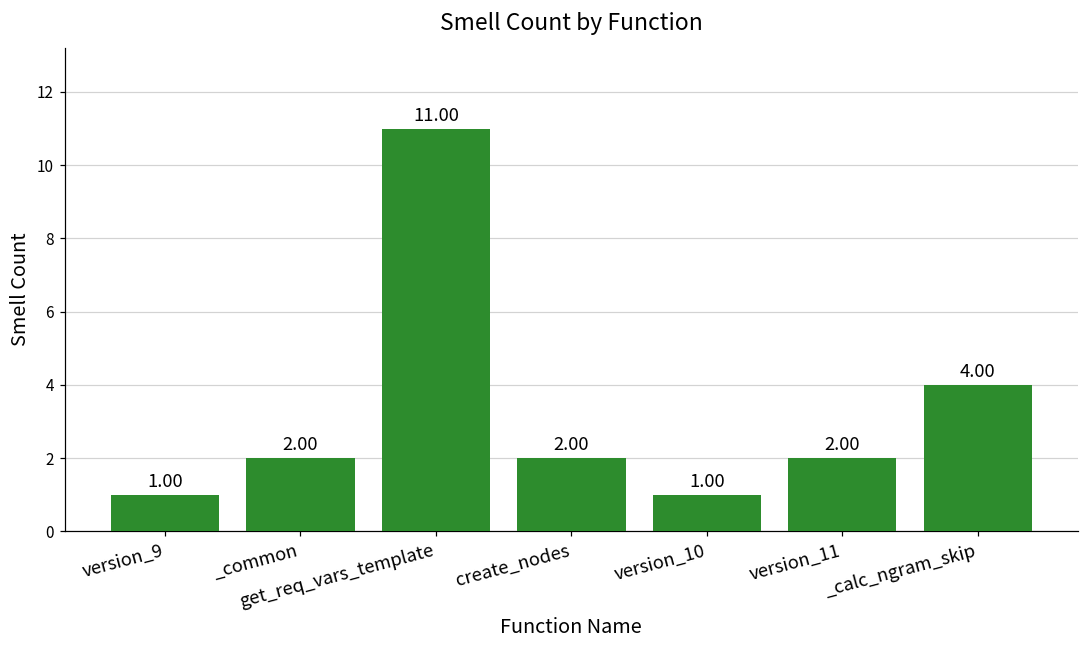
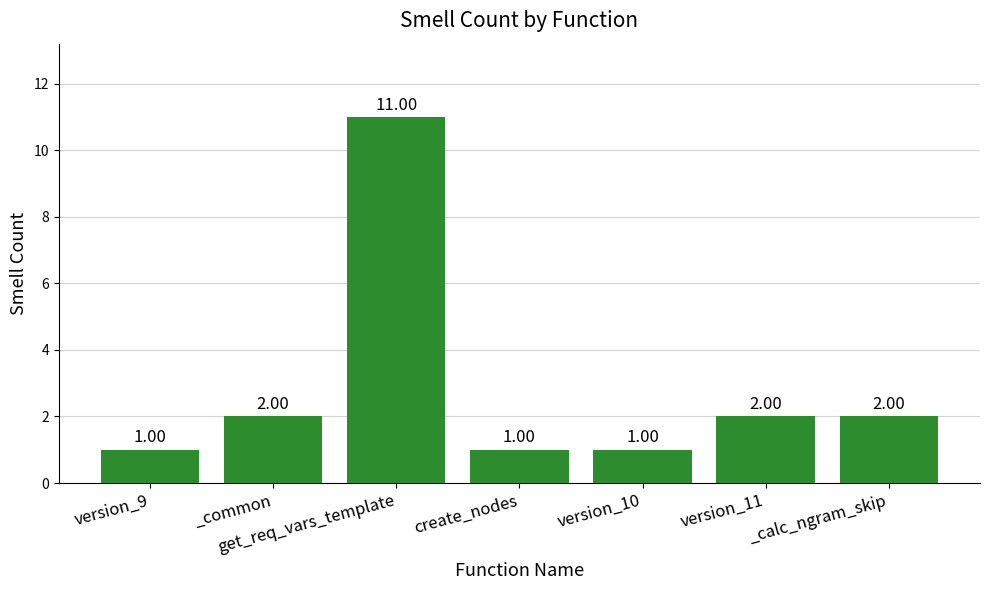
create_nodes: 2.00 -> 1.00
_calc_ngram_skip: 4.00 -> 2.00
